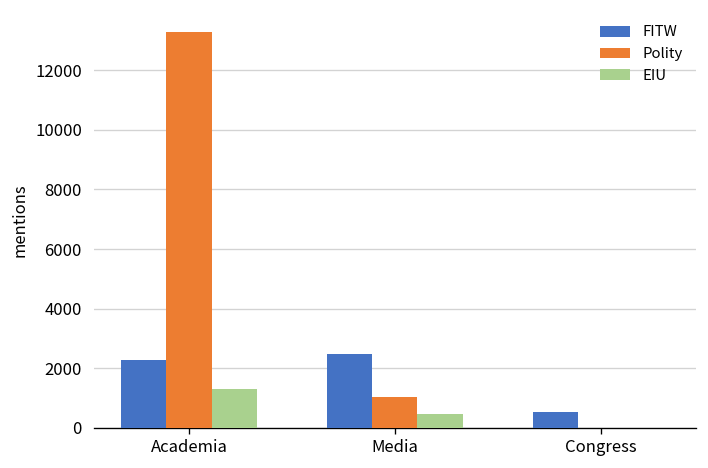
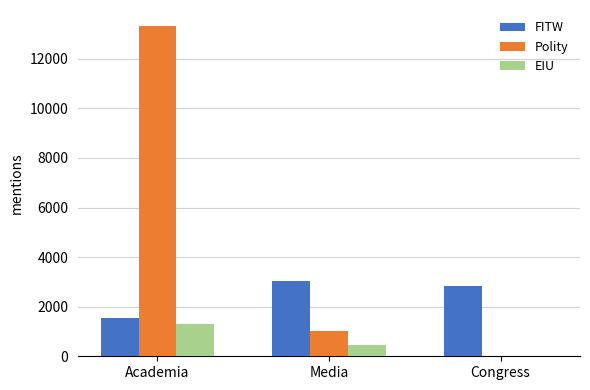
FITW, Academia: 2300 -> 1500
FITW, Media: 2500 -> 3000
FITW, Congress: 500 -> 2800
